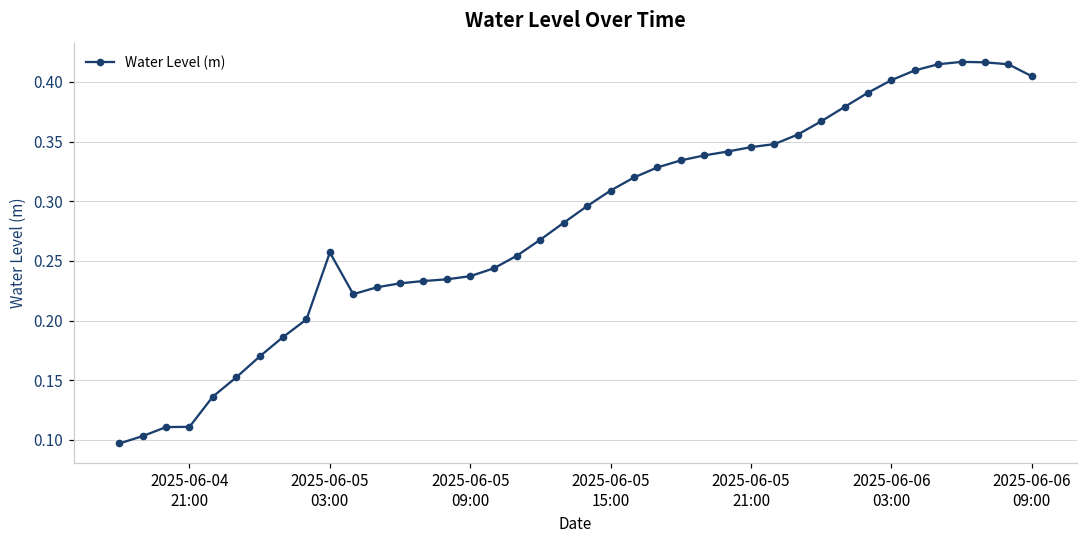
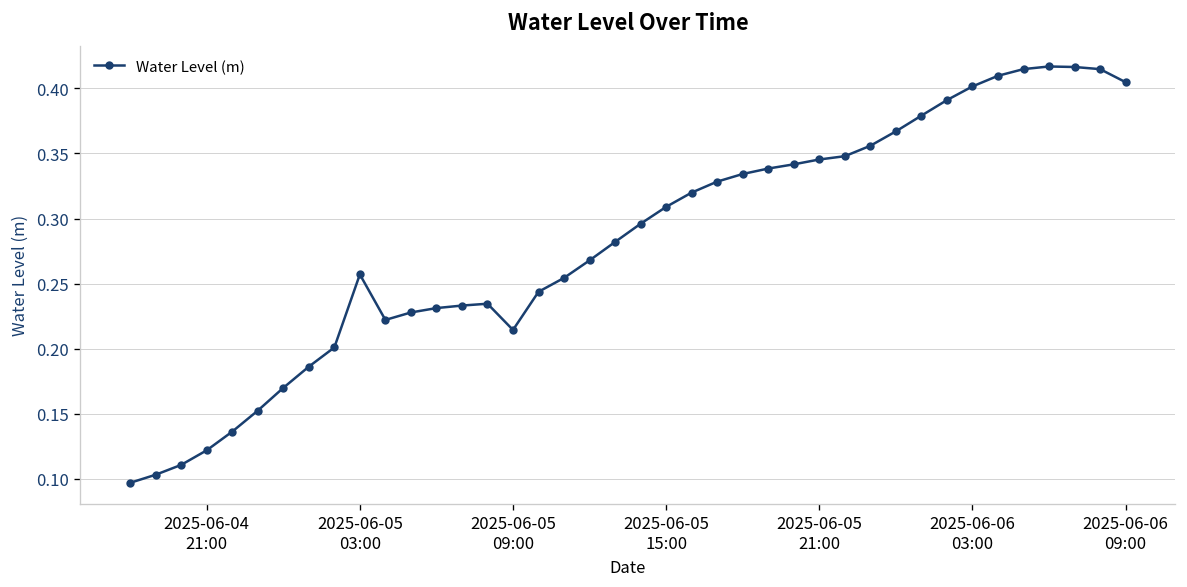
2025-06-04 21:00: 0.111 -> 0.122
2025-06-05 09:00: 0.237 -> 0.214
